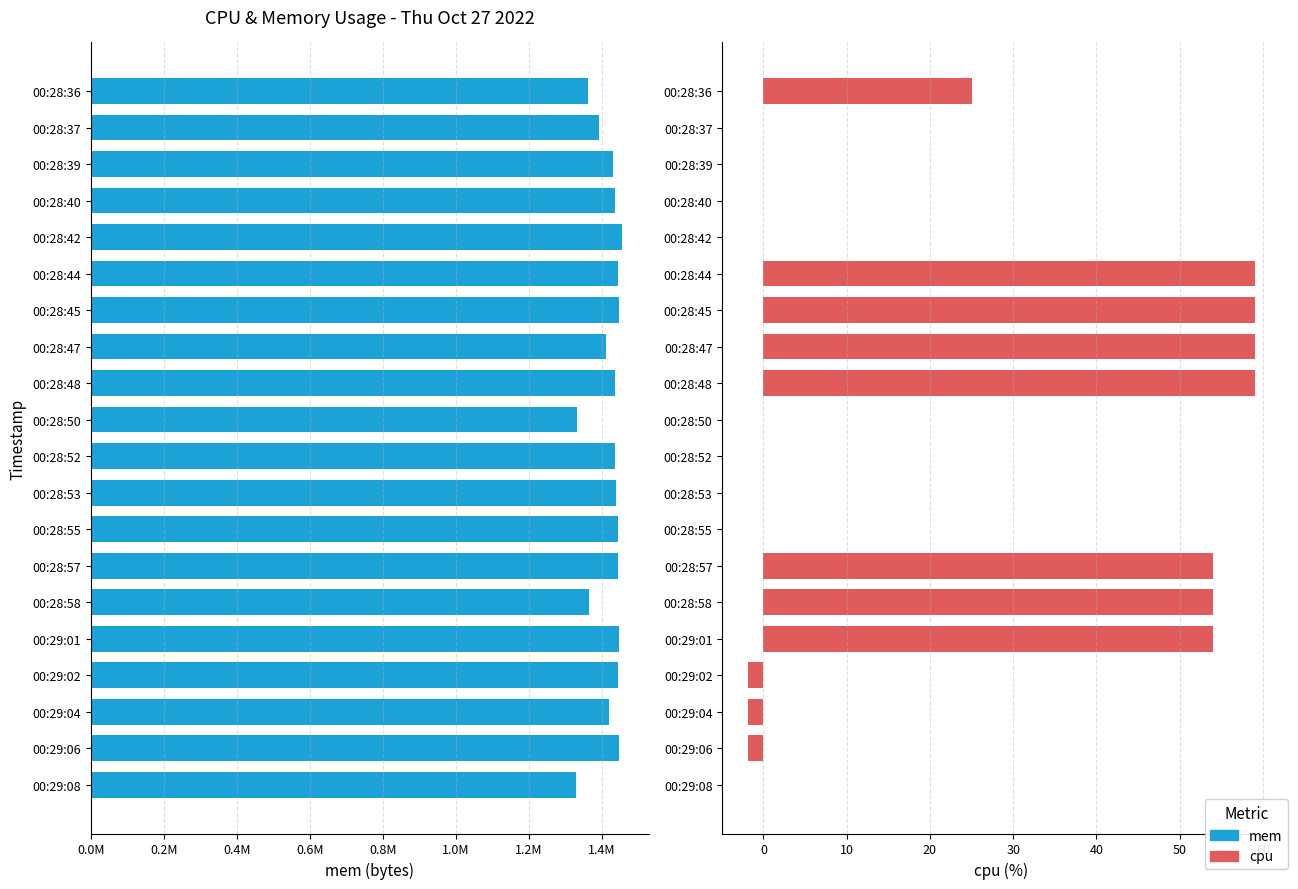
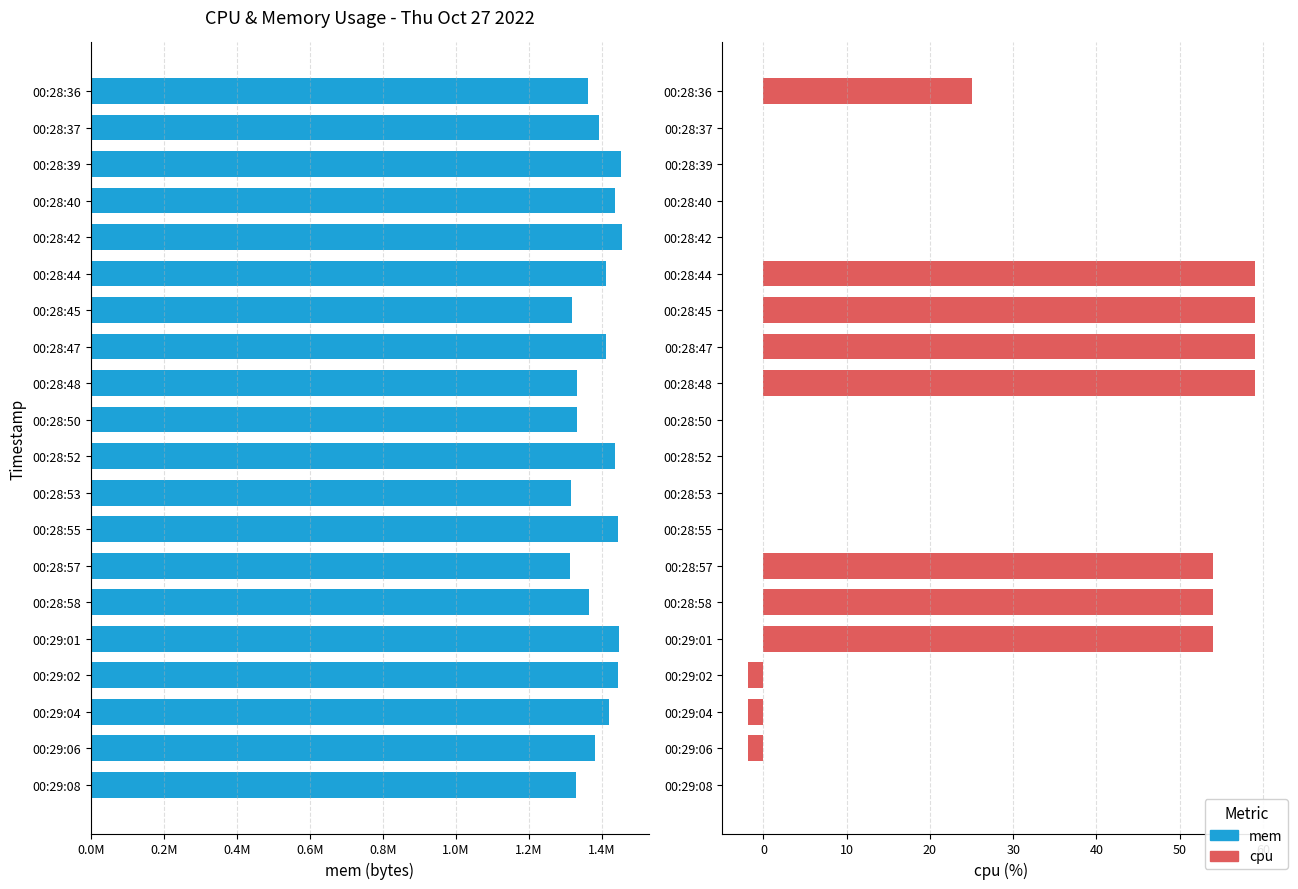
CPU & Memory Usage - Thu Oct 27 2022, 00:28:39: 1430000 -> 1450000
CPU & Memory Usage - Thu Oct 27 2022, 00:28:44: 1440000 -> 1410000
CPU & Memory Usage - Thu Oct 27 2022, 00:28:45: 1450000 -> 1320000
CPU & Memory Usage - Thu Oct 27 2022, 00:28:48: 1440000 -> 1330000
CPU & Memory Usage - Thu Oct 27 2022, 00:28:53: 1440000 -> 1320000
CPU & Memory Usage - Thu Oct 27 2022, 00:28:57: 1450000 -> 1310000
CPU & Memory Usage - Thu Oct 27 2022, 00:29:06: 1450000 -> 1380000
